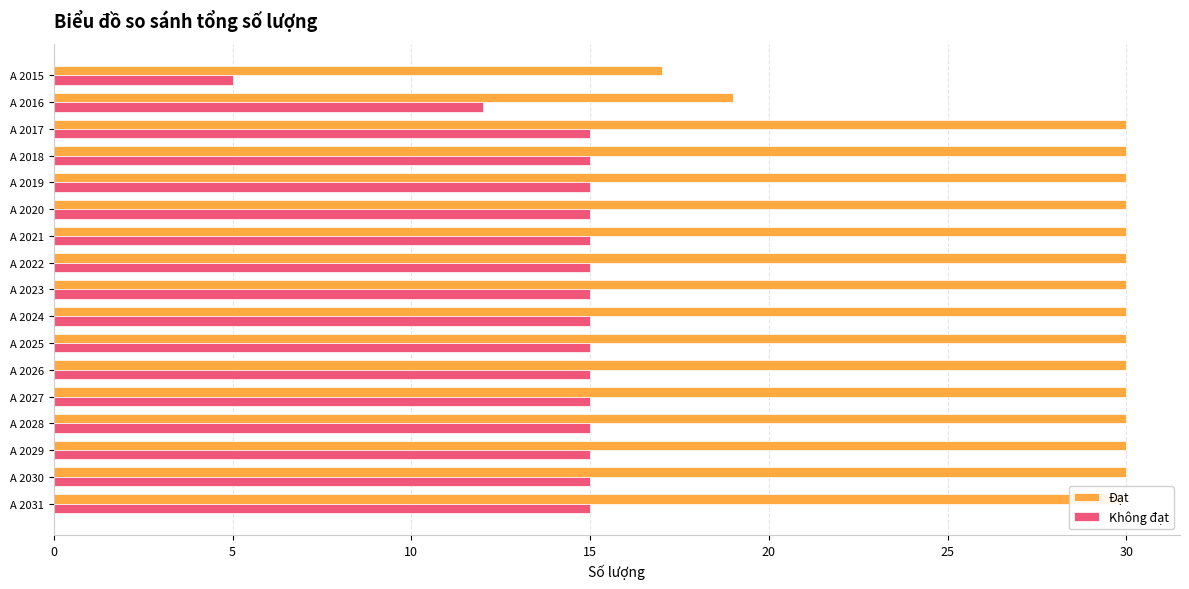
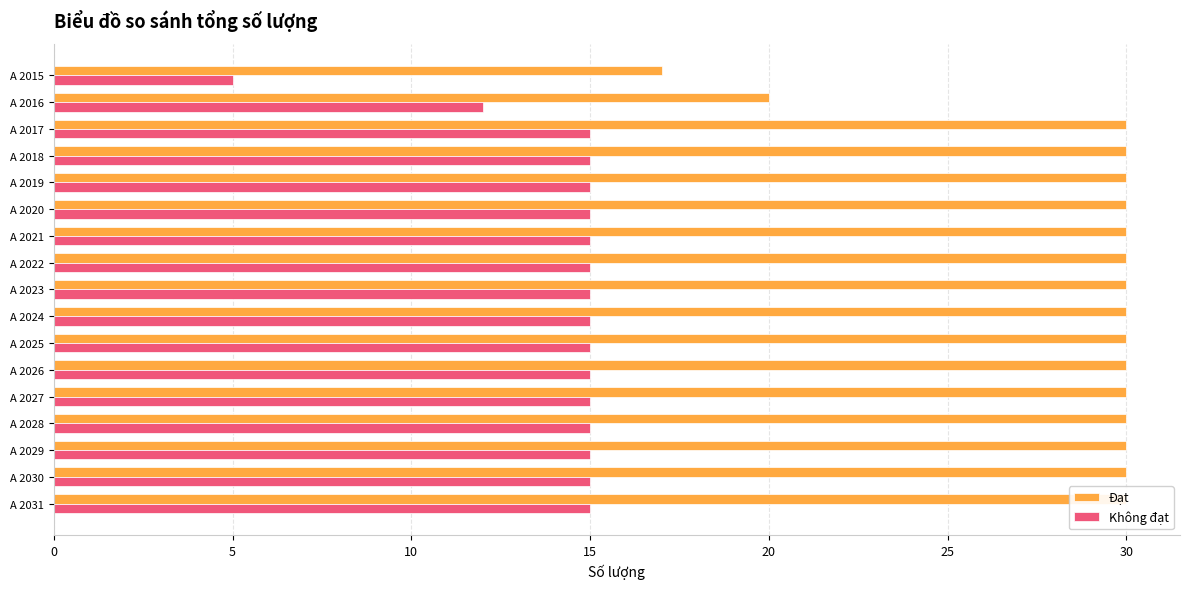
Đạt, A 2016: 19 -> 20
